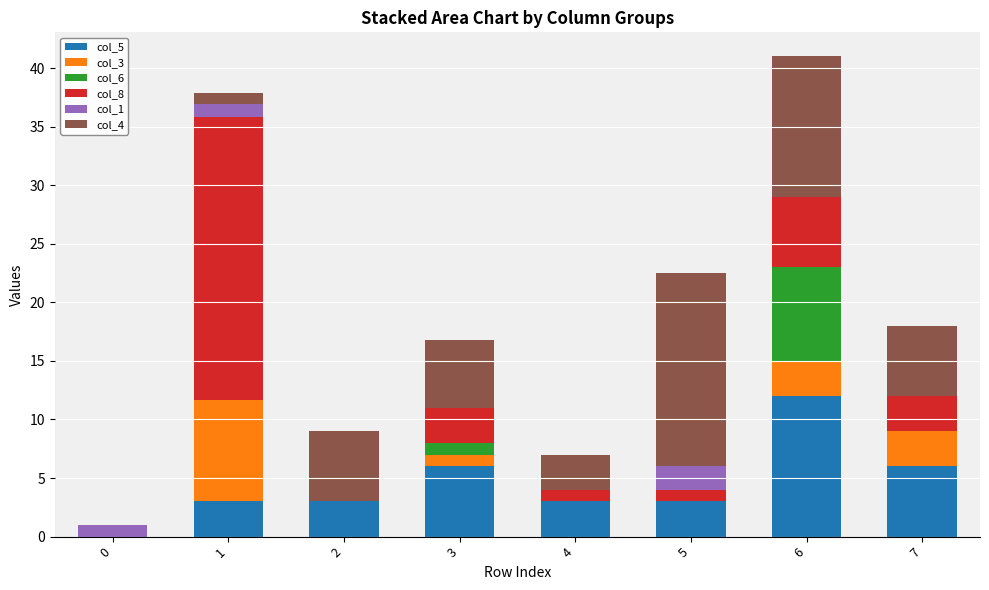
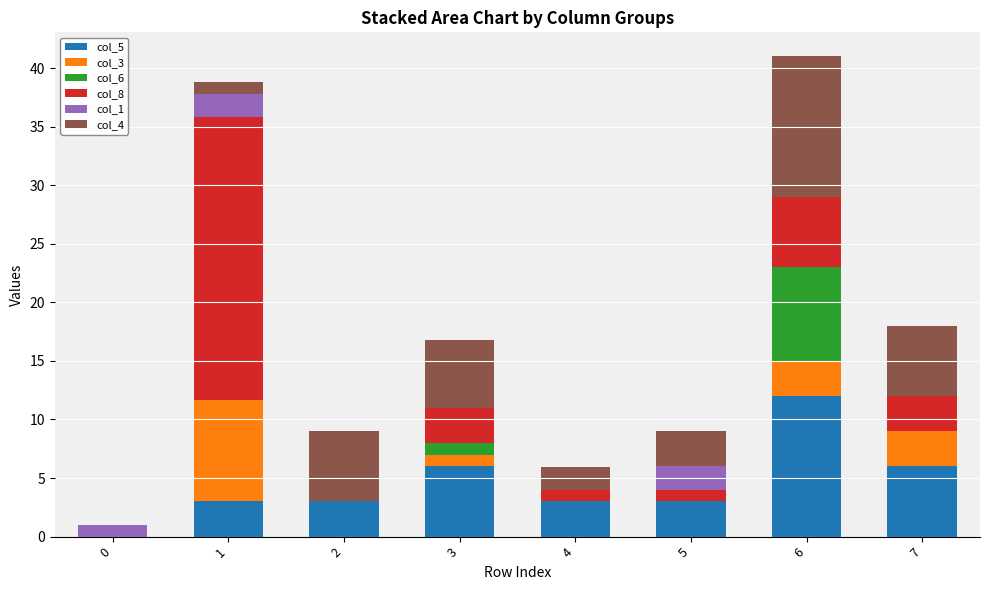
col_1, 1: 1.1 -> 2.0
col_4, 4: 3.0 -> 1.9
col_4, 5: 16.5 -> 3.0
